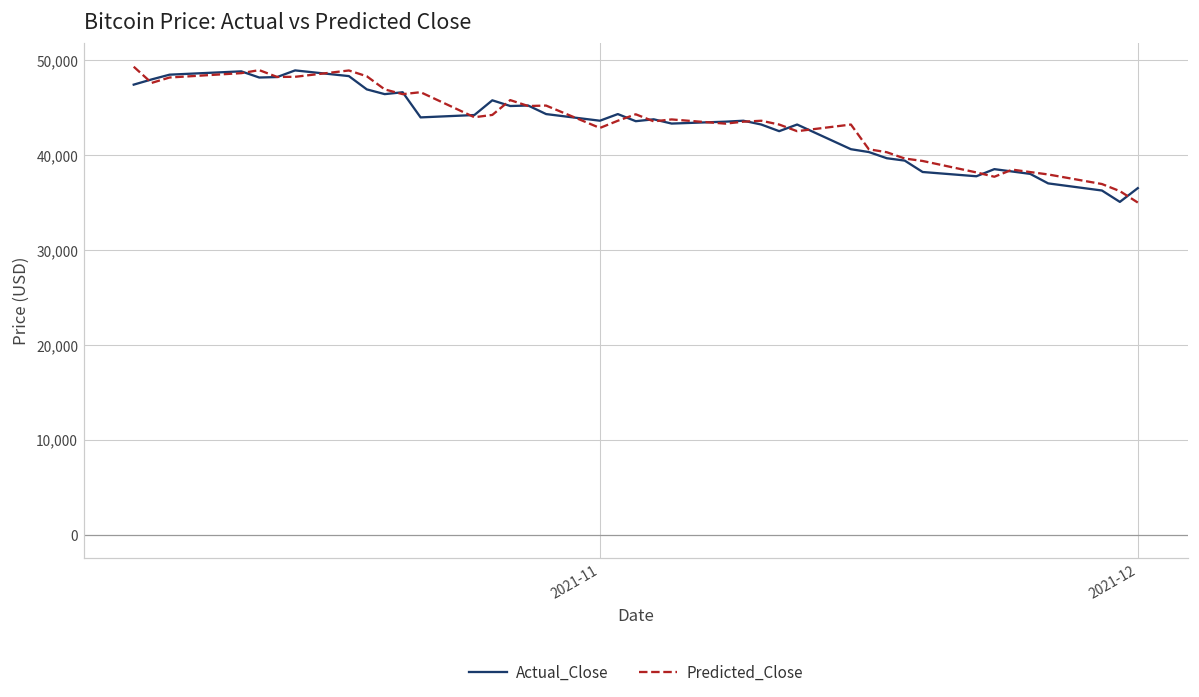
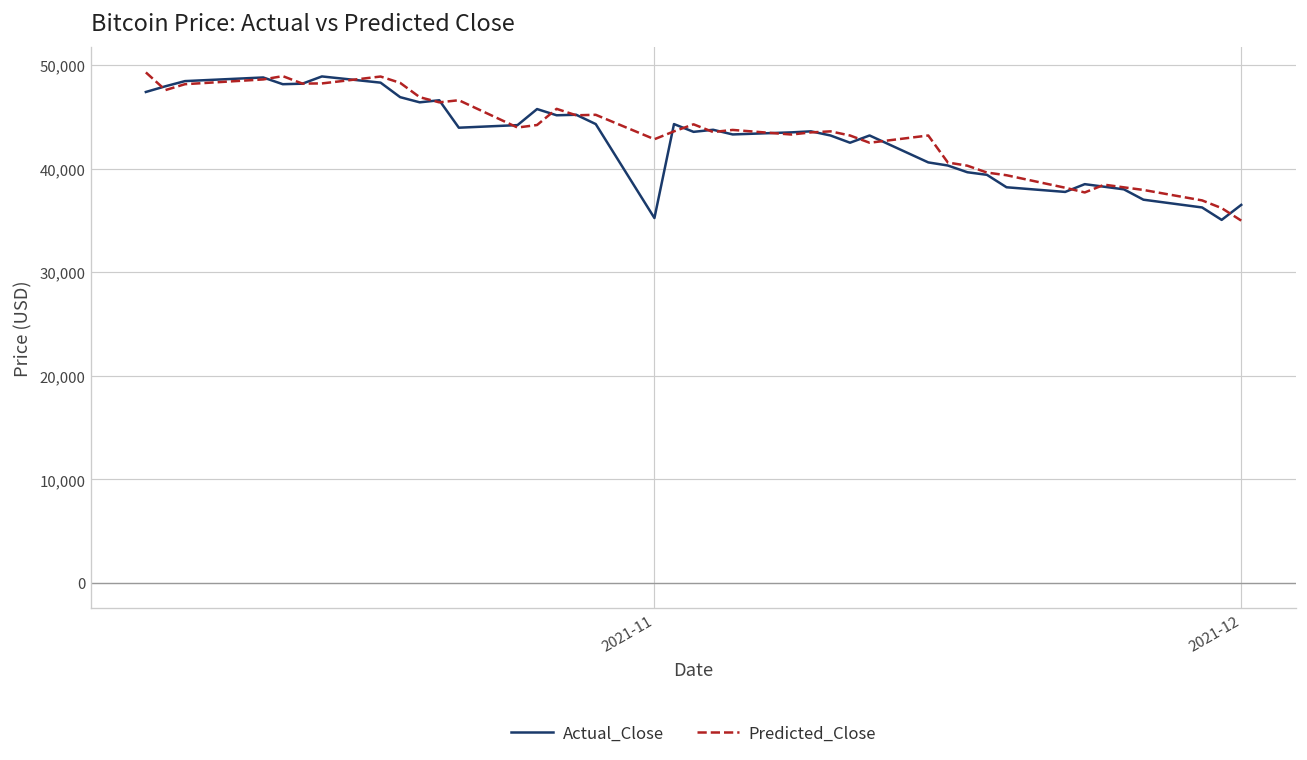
Actual_Close, 2021-11: 44,000 -> 35,000
